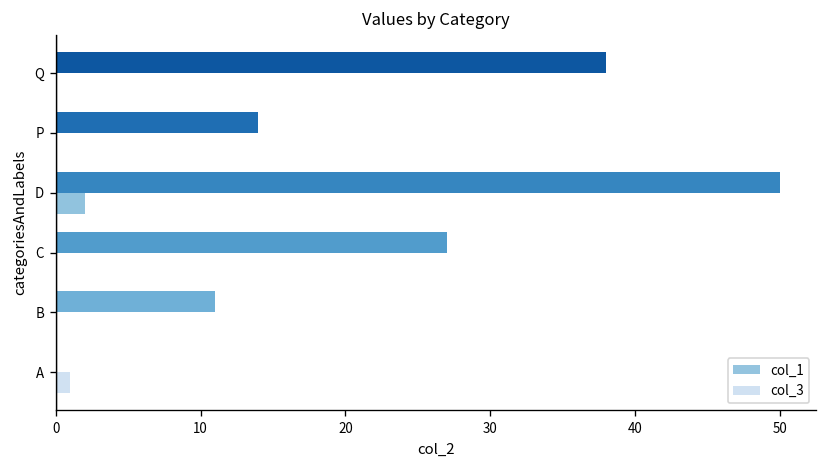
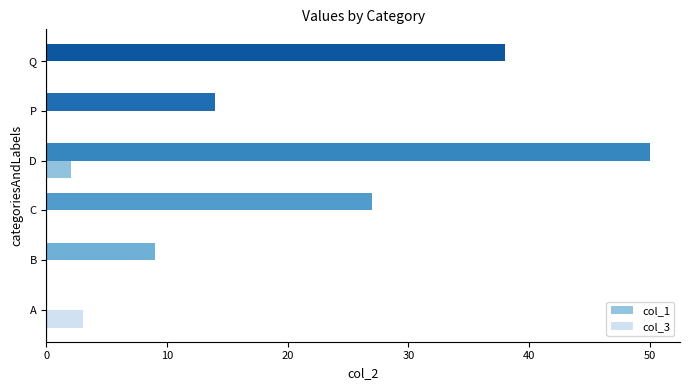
col_1, B: 11 -> 9
col_3, A: 1 -> 3
